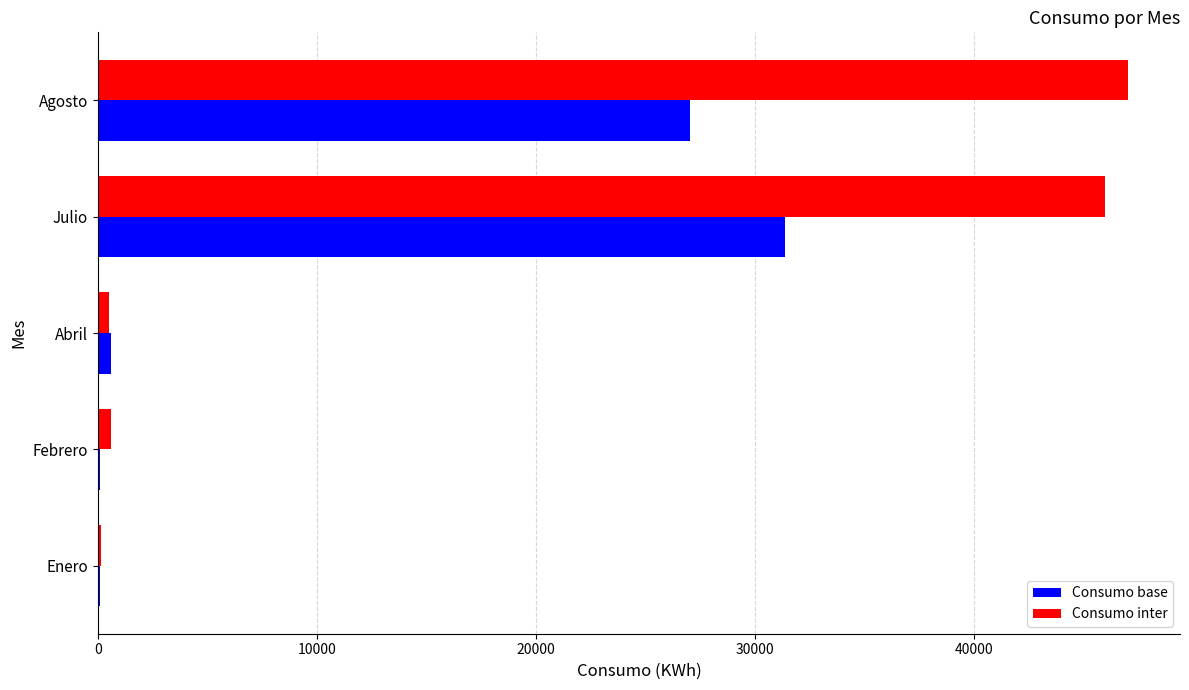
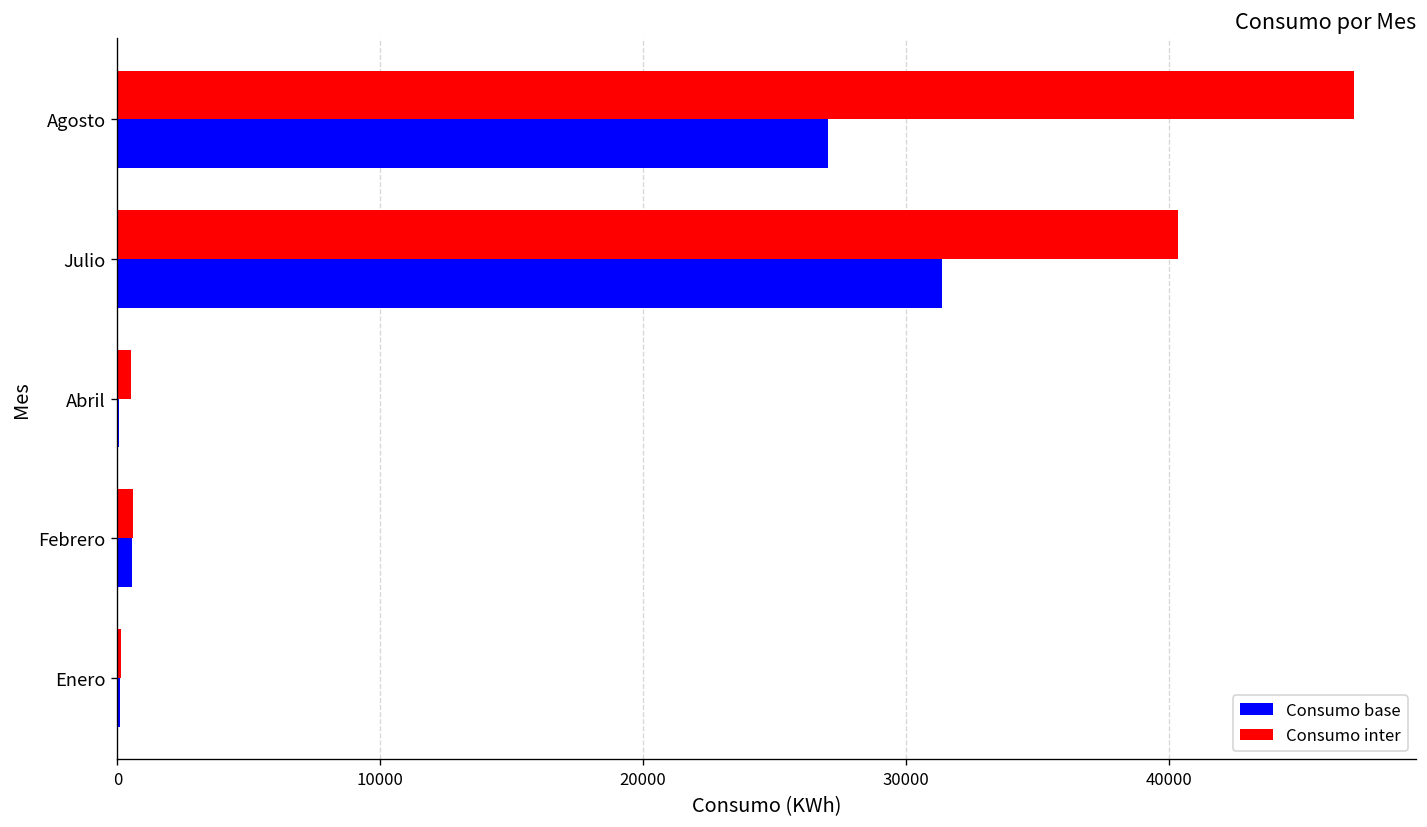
Consumo inter, Julio: 46000 -> 40400
Consumo base, Abril: 600 -> 100
Consumo base, Febrero: 100 -> 600
